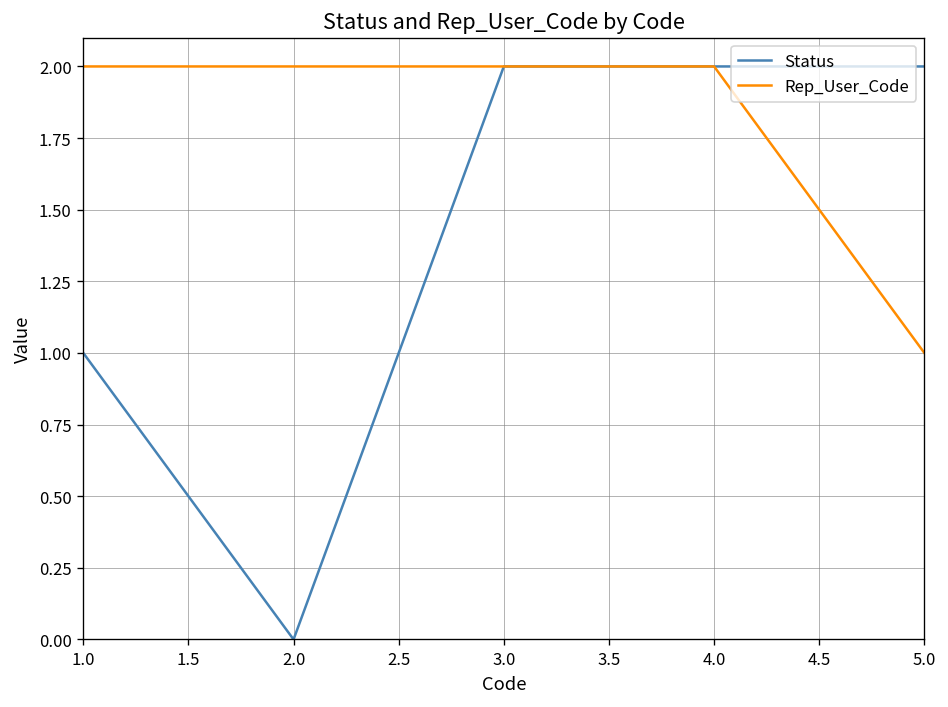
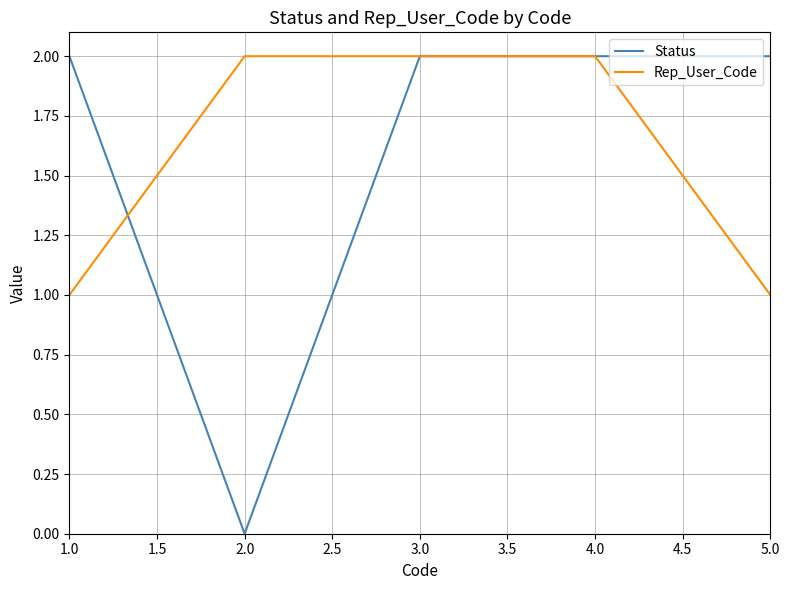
Status, 1.0: 1 -> 2
Rep_User_Code, 1.0: 2 -> 1
